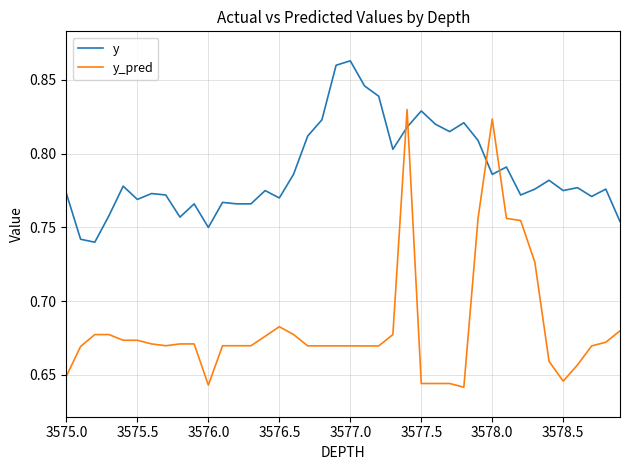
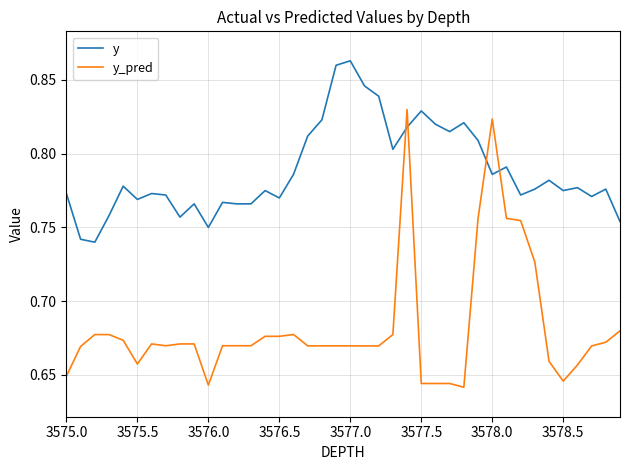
y_pred, 3575.5: 0.673 -> 0.657
y_pred, 3576.5: 0.683 -> 0.676
